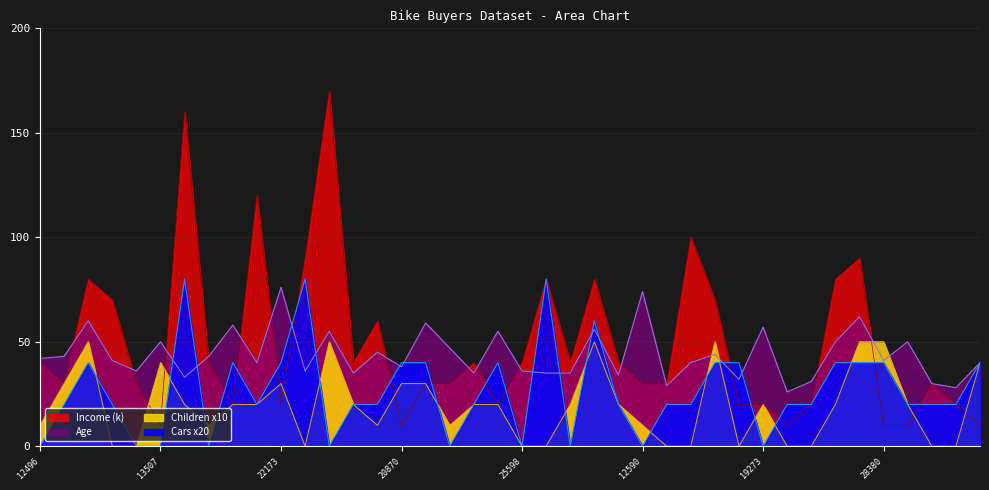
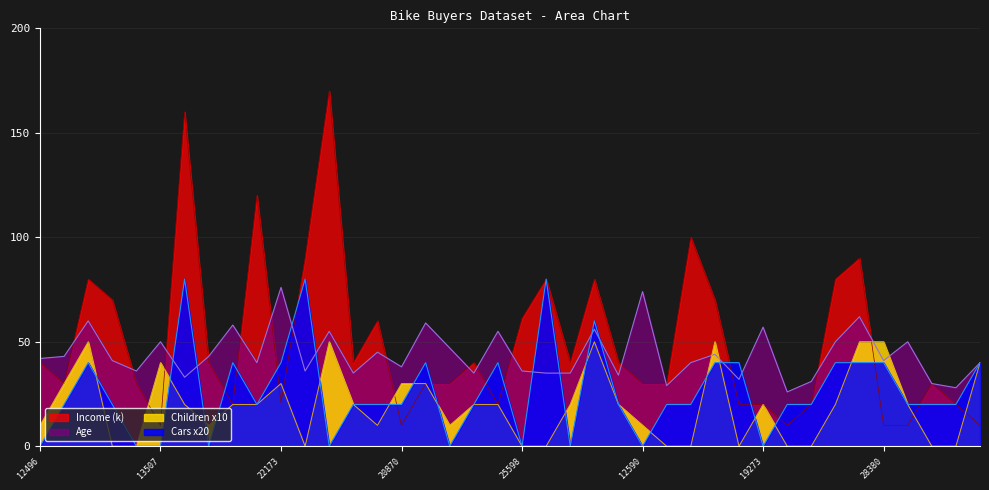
Cars x20, 20870: 40 -> 20
Income (k), 25598: 40 -> 61
